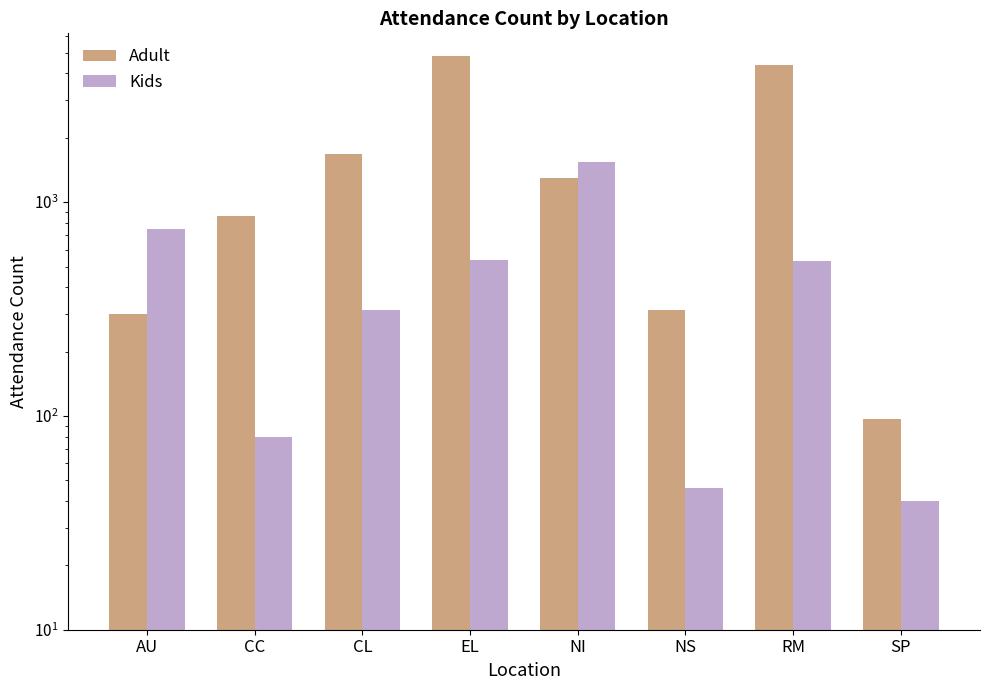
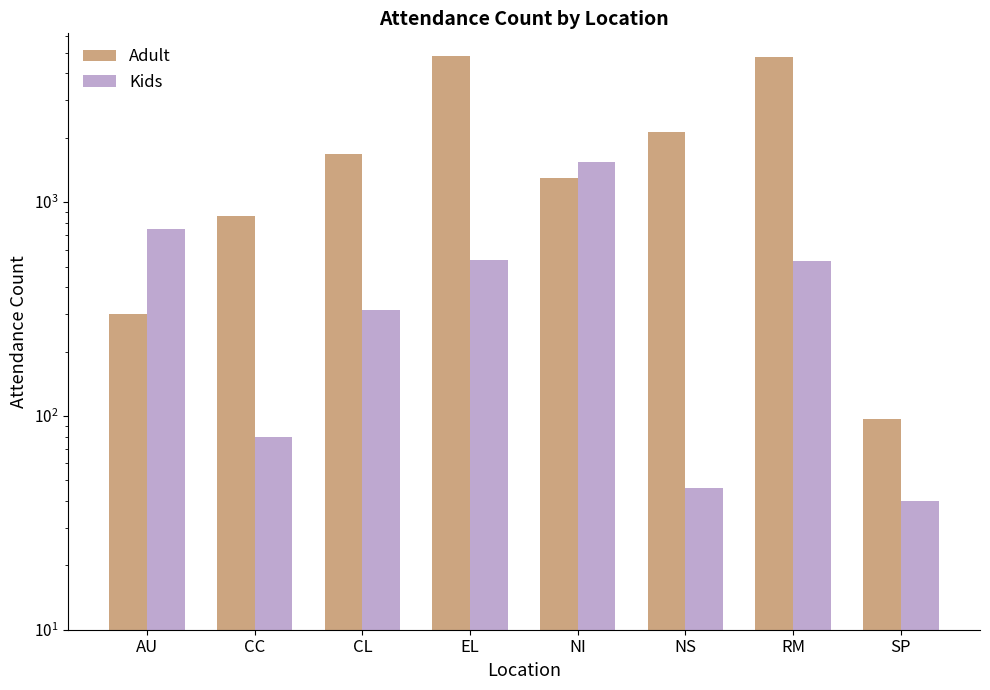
Adult, NS: 310 -> 2100
Adult, RM: 4400 -> 4800
